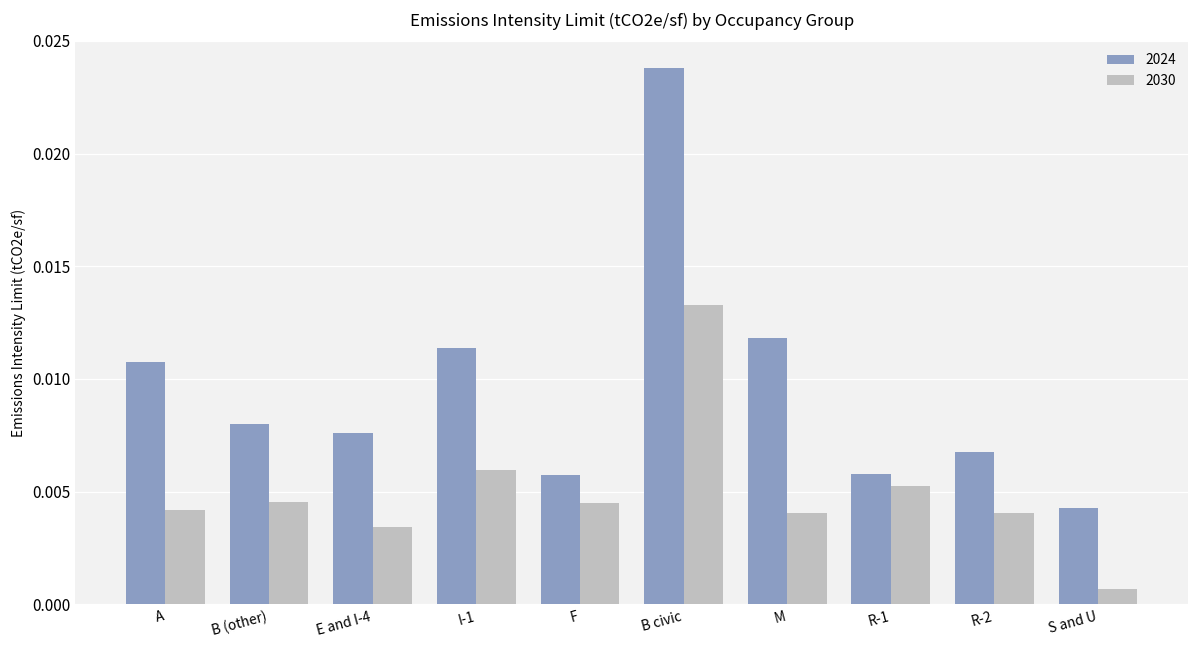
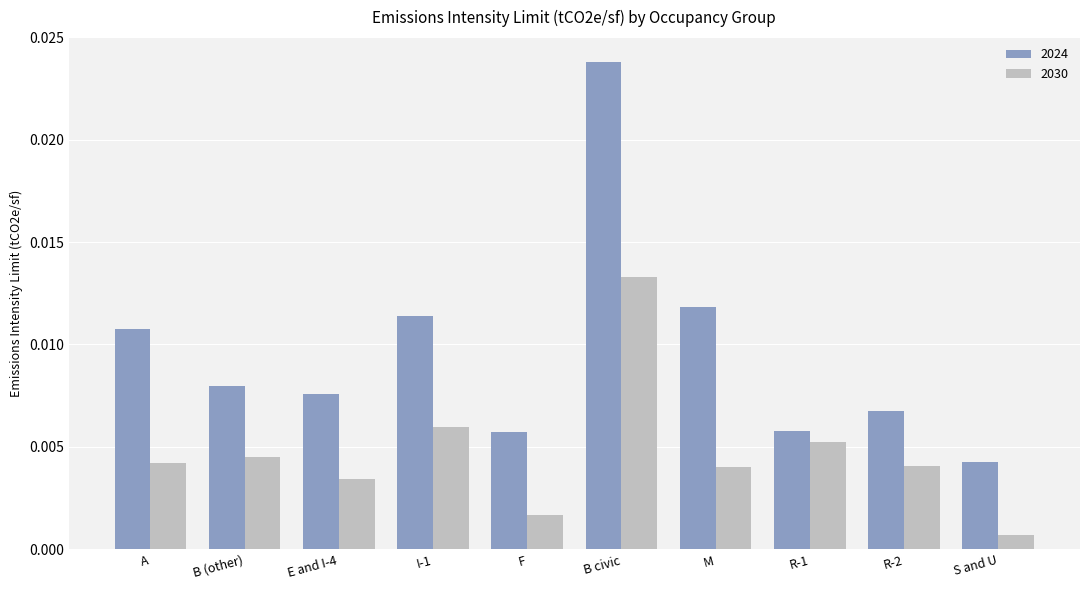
2030, F: 0.0045 -> 0.0017
